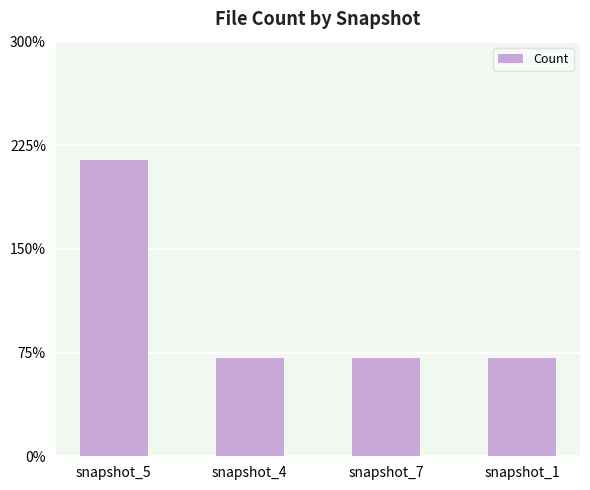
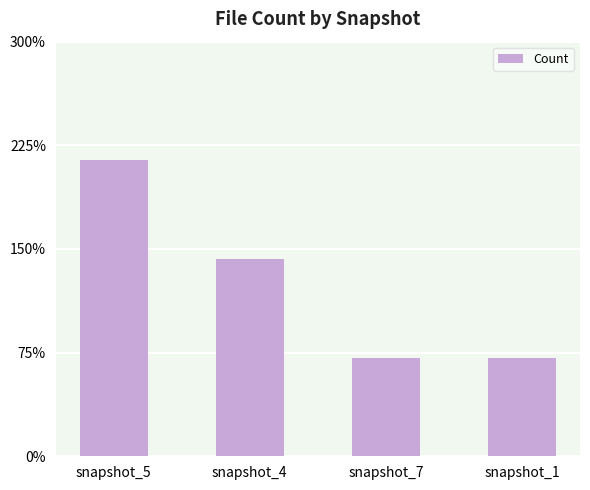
snapshot_4: 71% -> 143%
